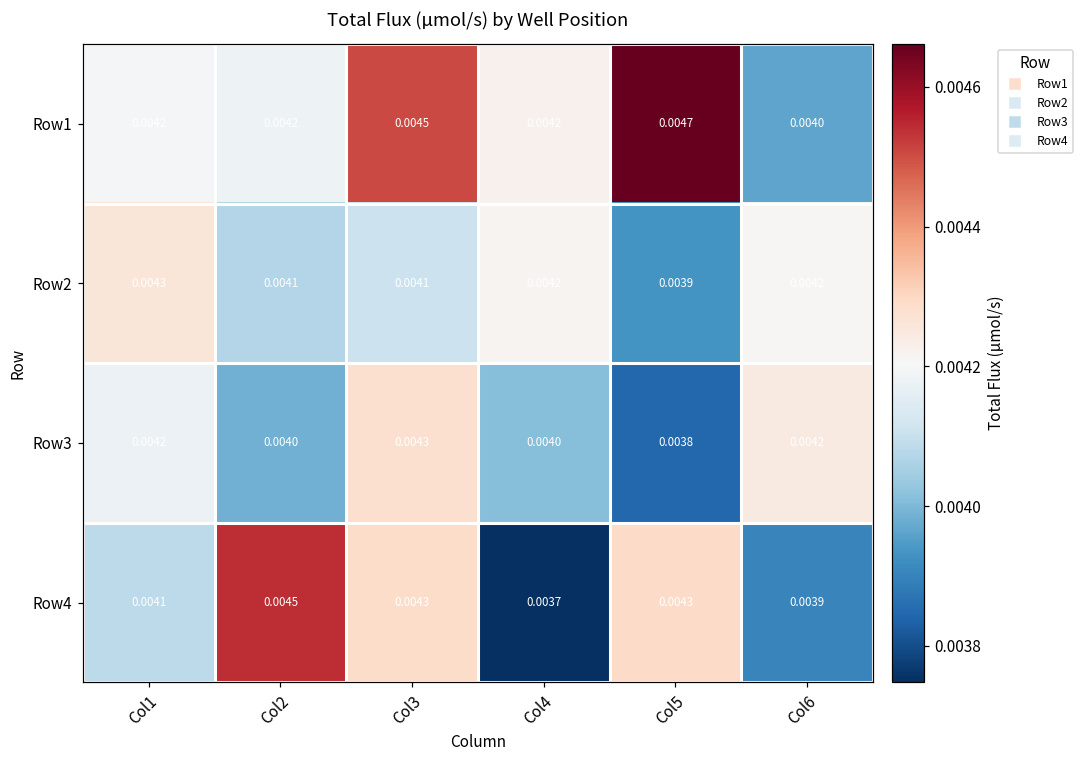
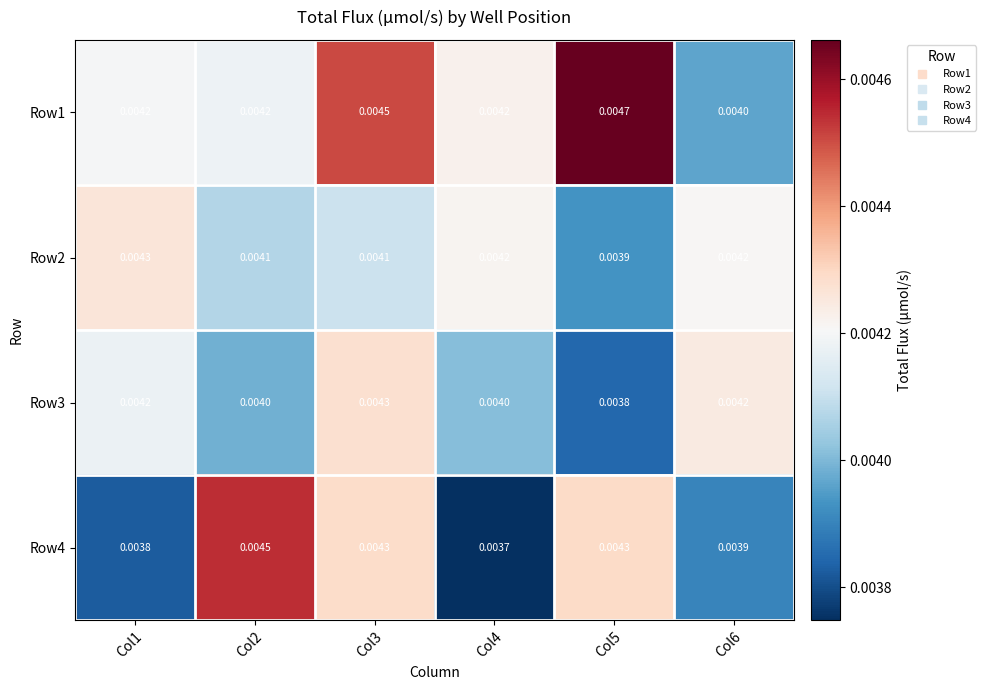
Row4, Col1: 0.0041 -> 0.0038
